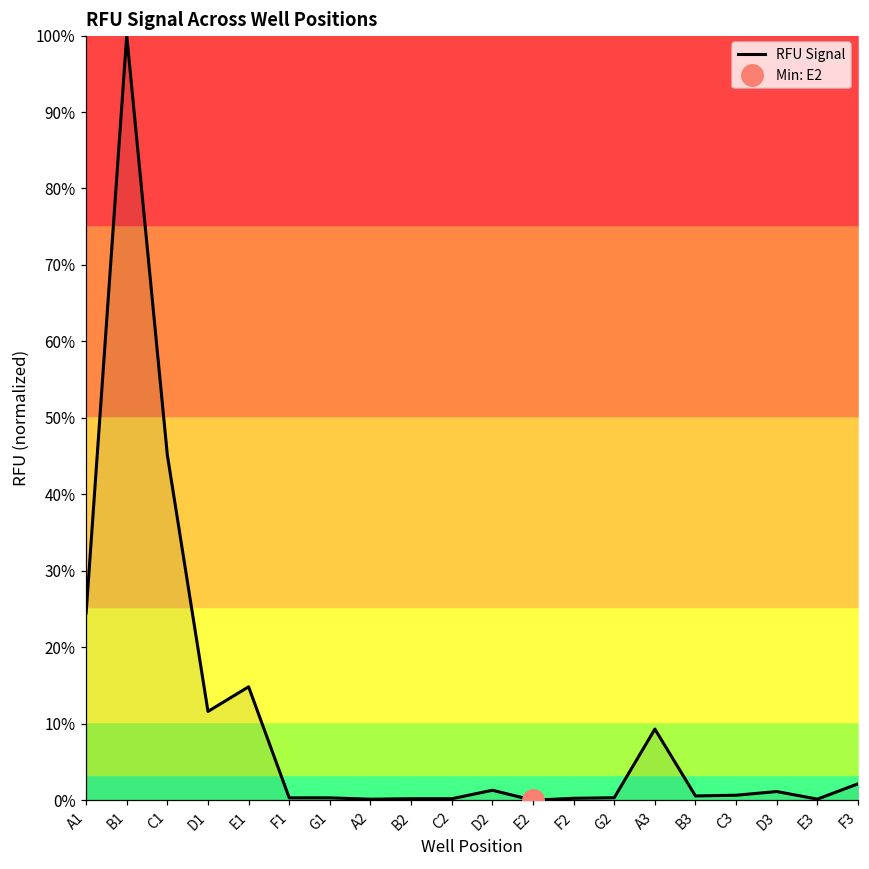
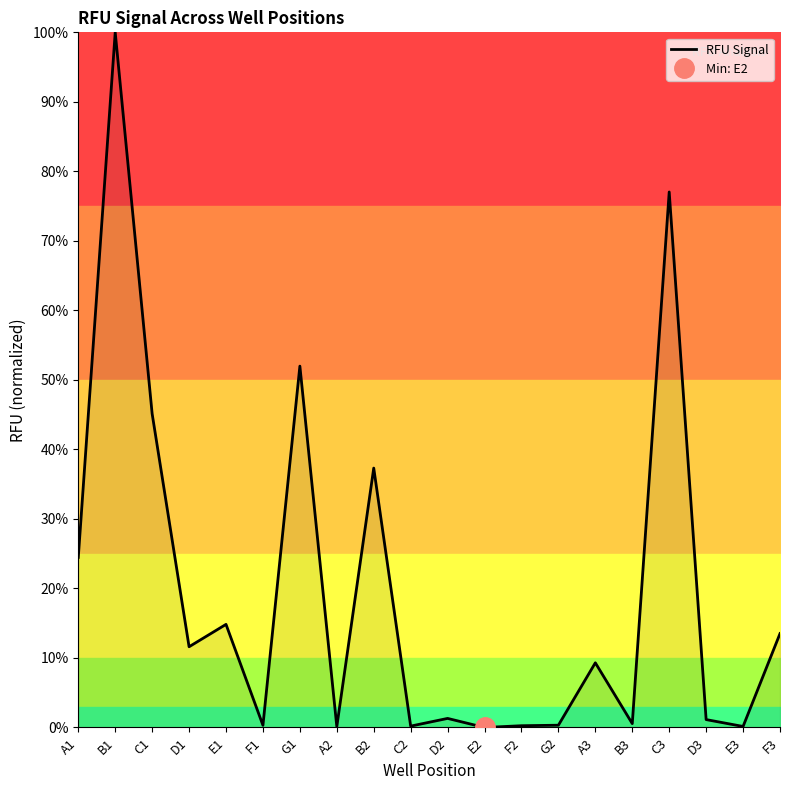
RFU Signal, G1: 0% -> 52%
RFU Signal, B2: 0% -> 37%
RFU Signal, C3: 1% -> 77%
RFU Signal, F3: 2% -> 14%
